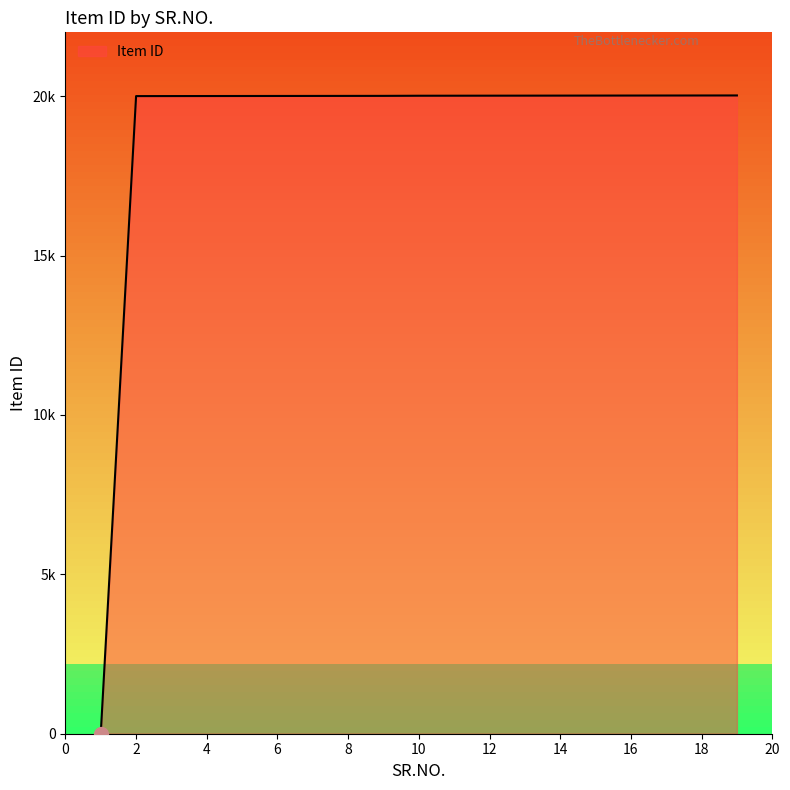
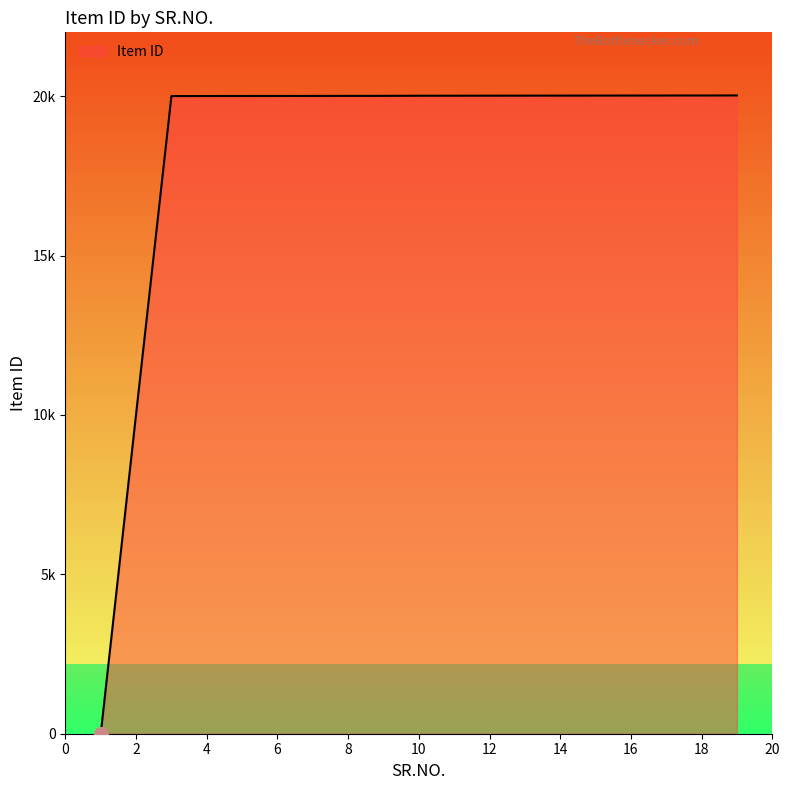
Item ID, 2: 20000 -> 10000
